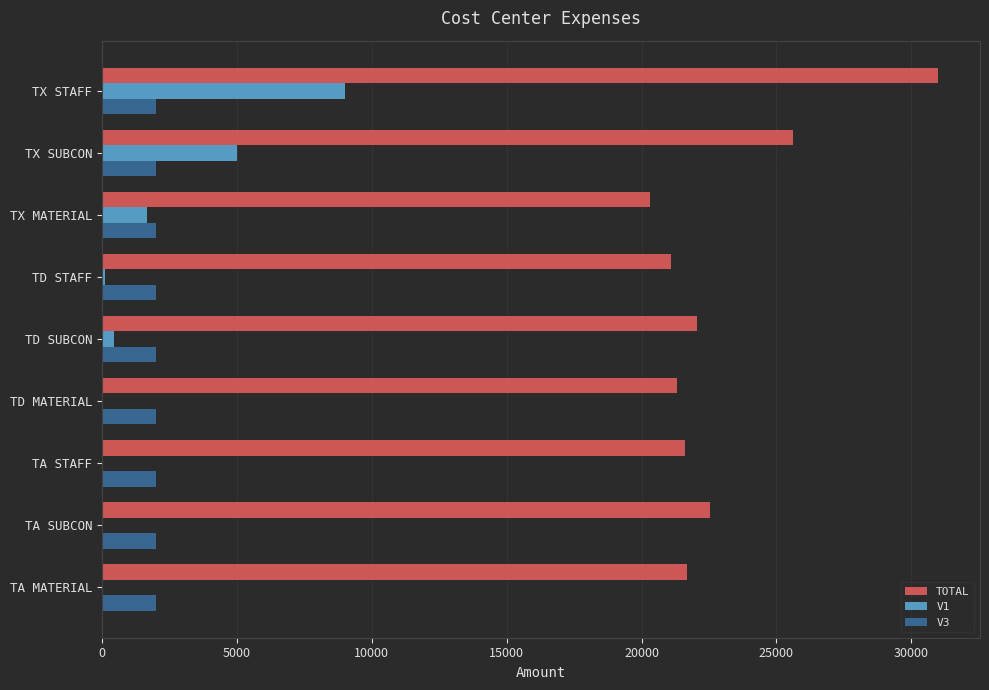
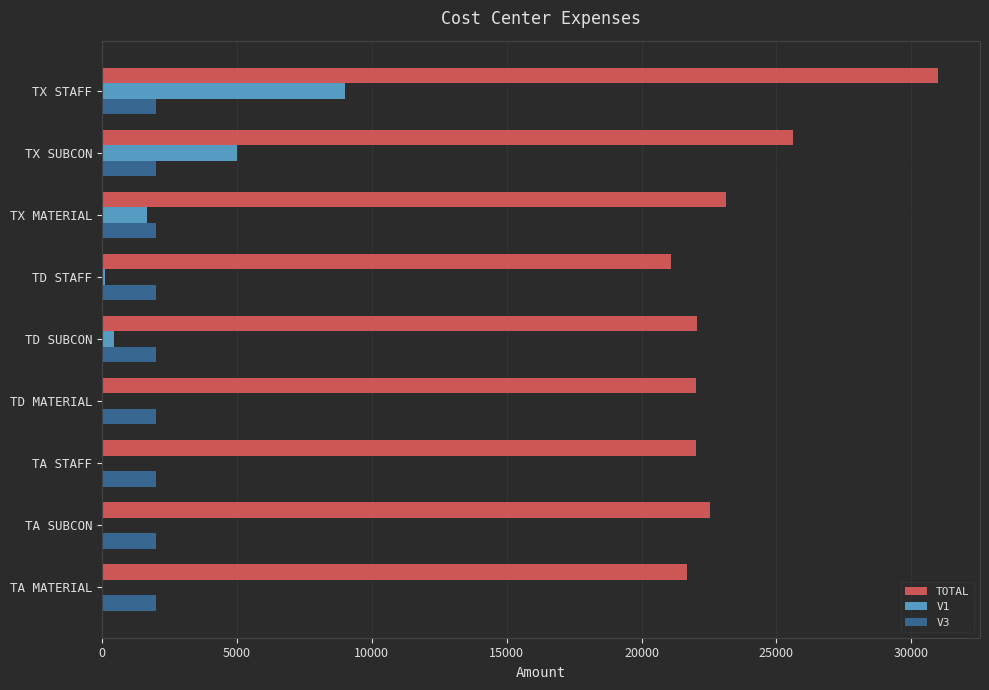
TOTAL, TX MATERIAL: 20300 -> 23100
TOTAL, TD MATERIAL: 21300 -> 22000
TOTAL, TA STAFF: 21600 -> 22000
